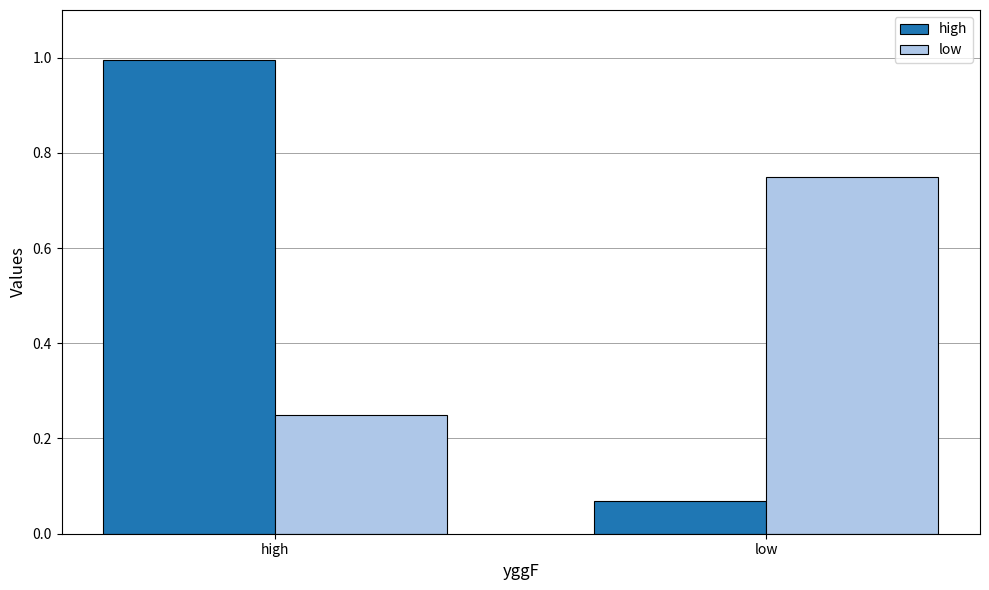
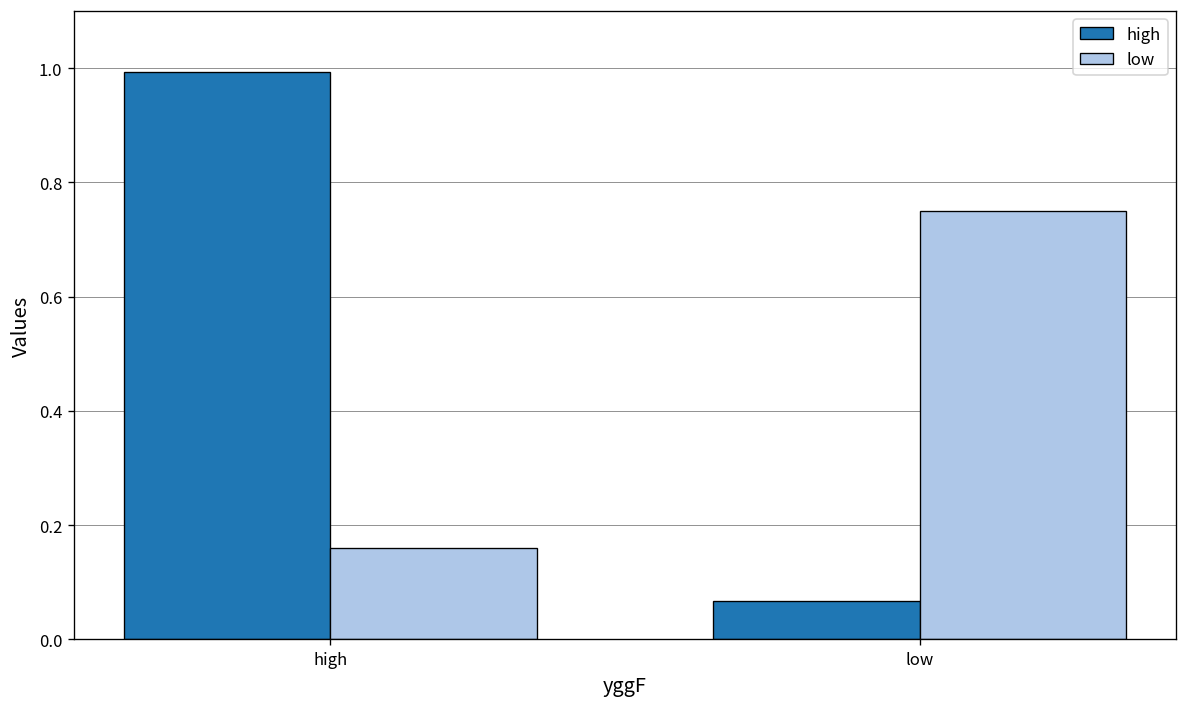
low, high: 0.25 -> 0.16
